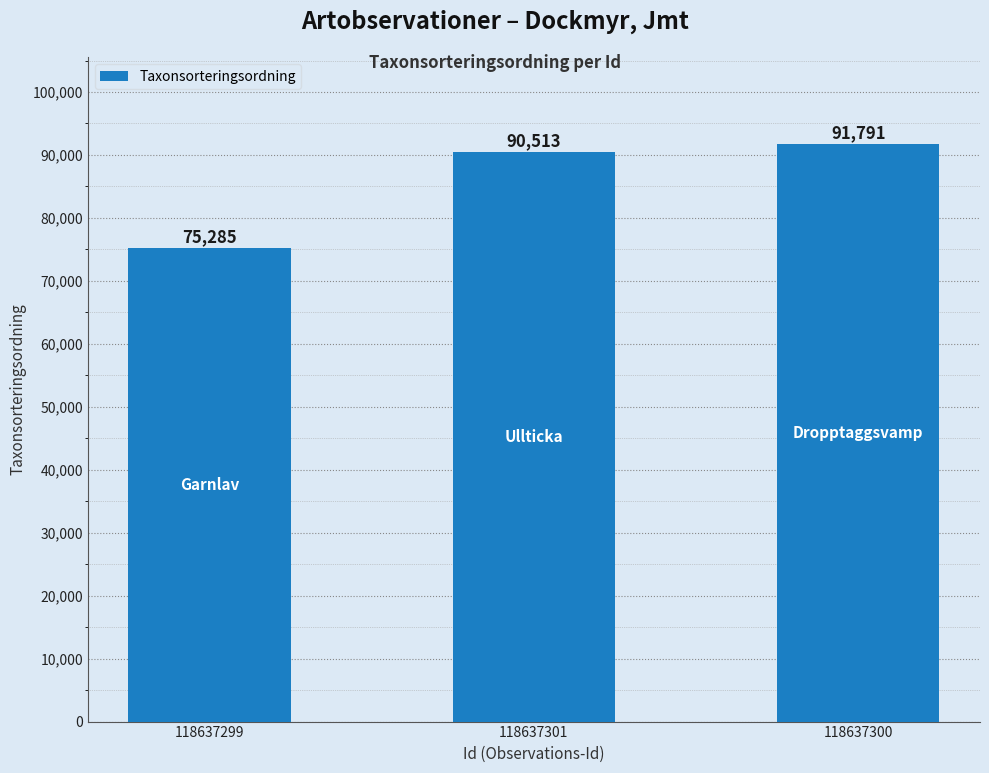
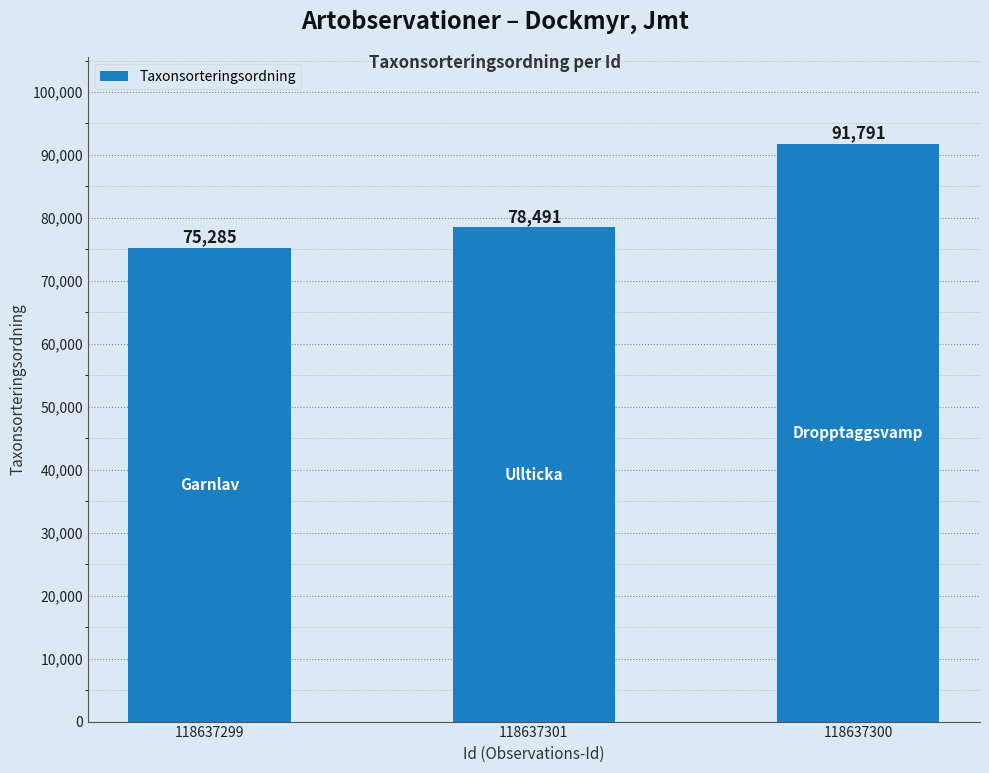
118637301: 90,513 -> 78,491
